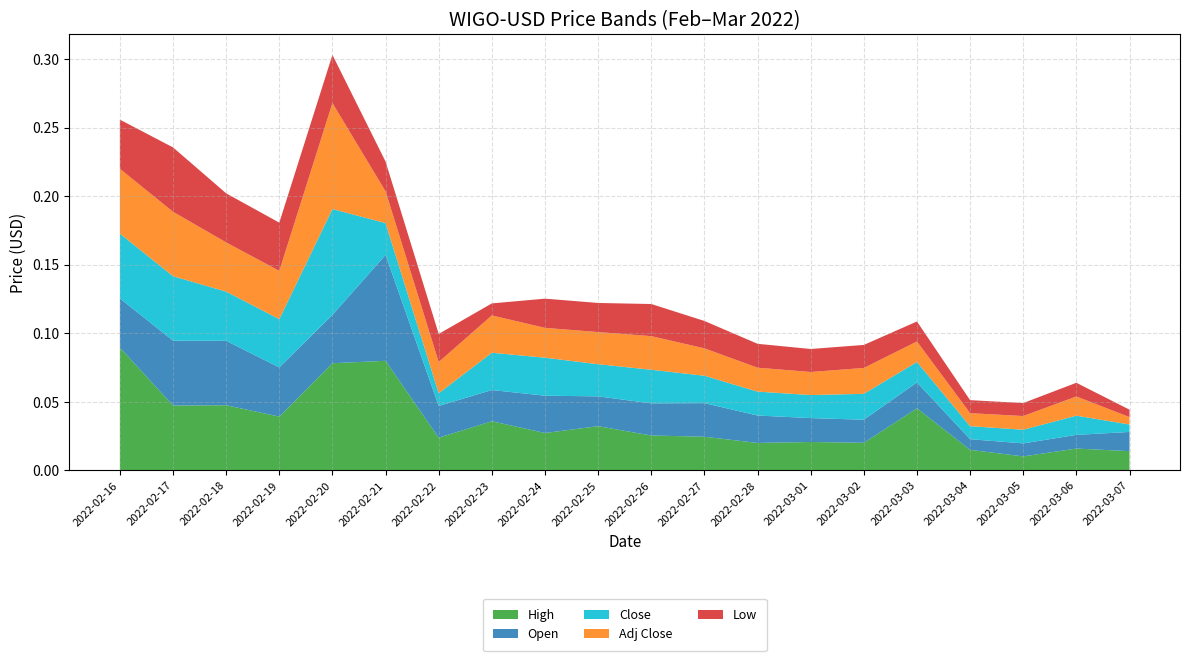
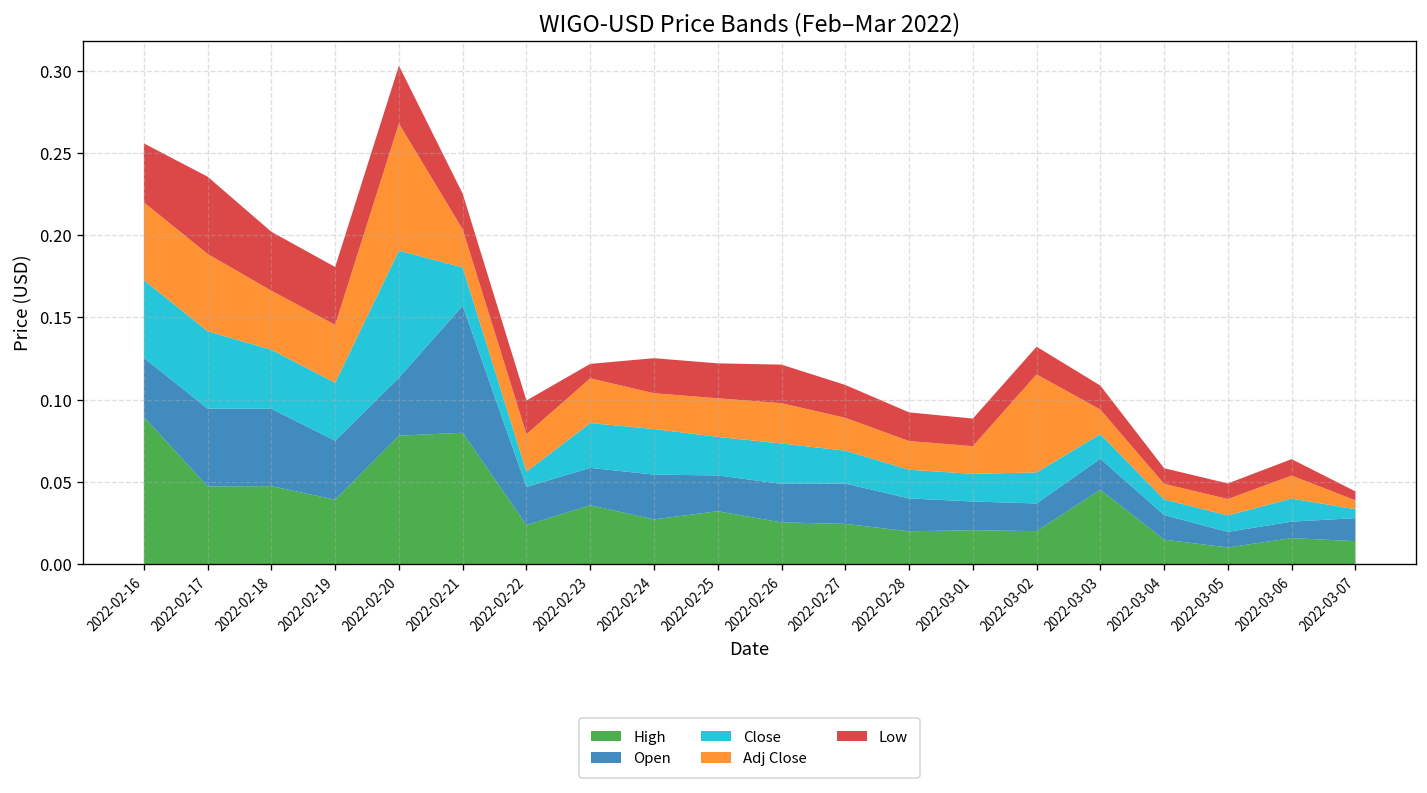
Adj Close, 2022-03-02: 0.019 -> 0.060
Open, 2022-03-04: 0.008 -> 0.015
